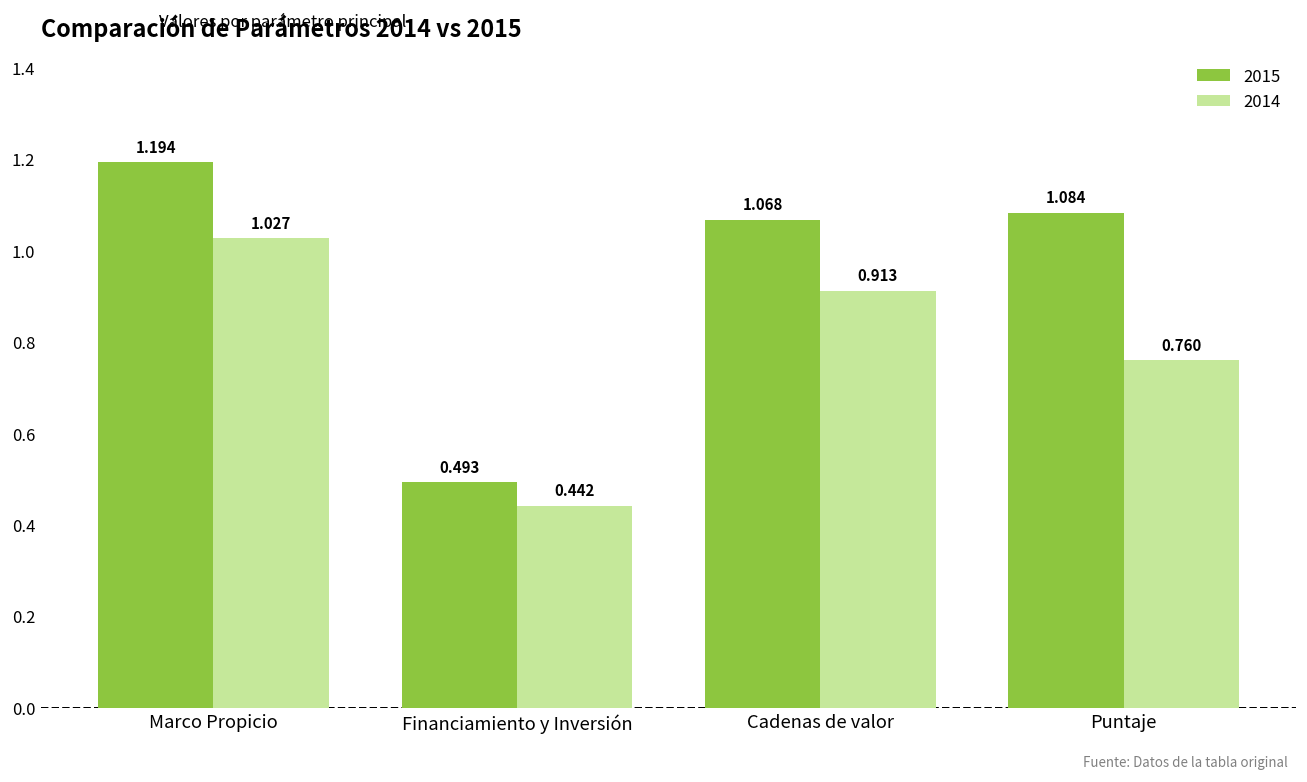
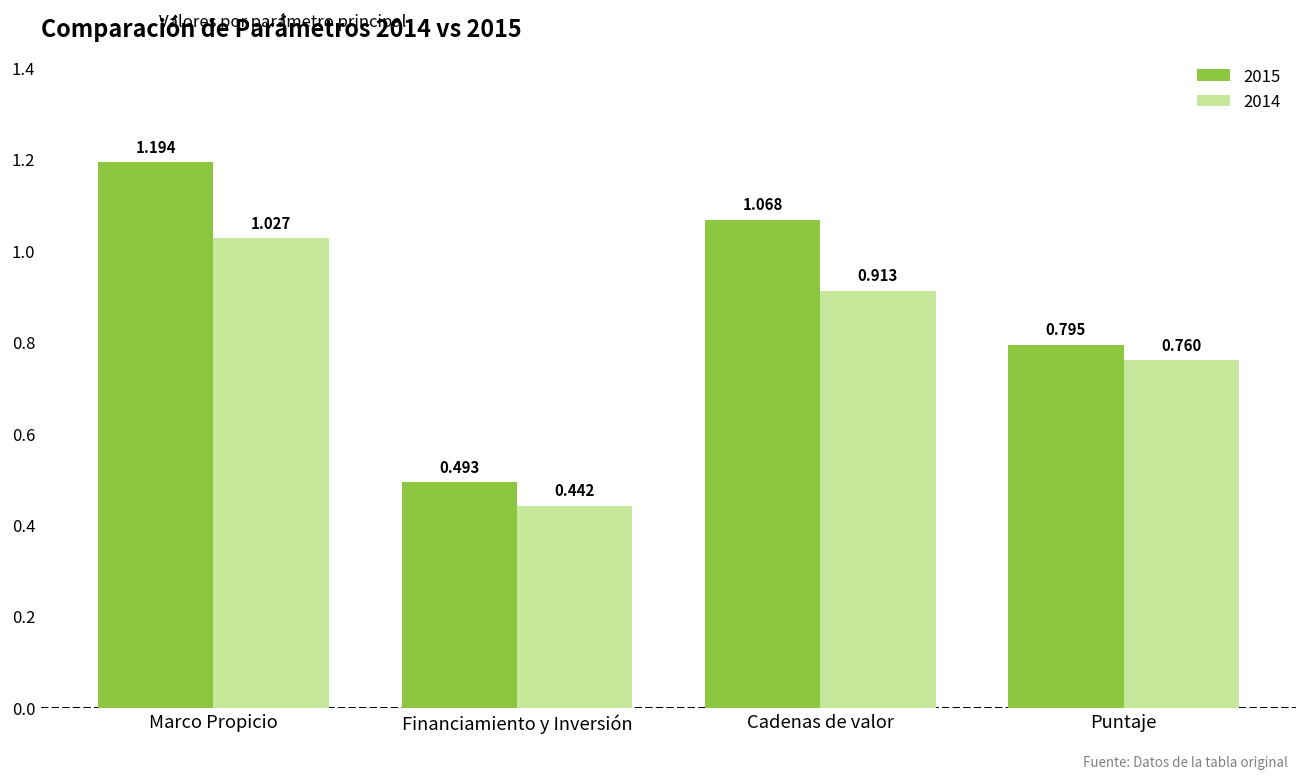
2015, Puntaje: 1.084 -> 0.795
